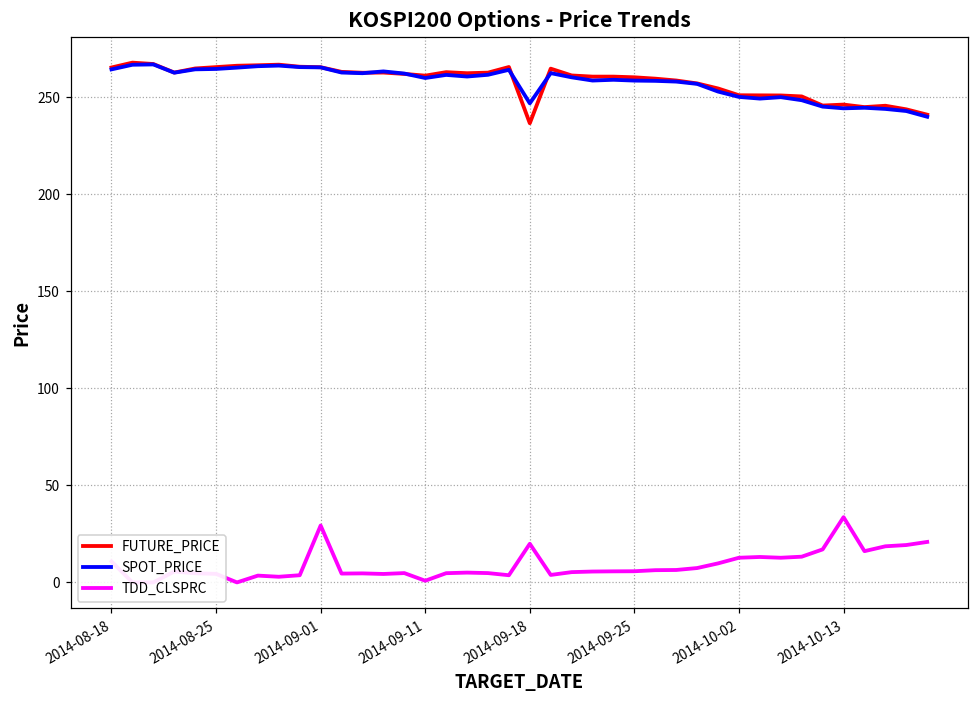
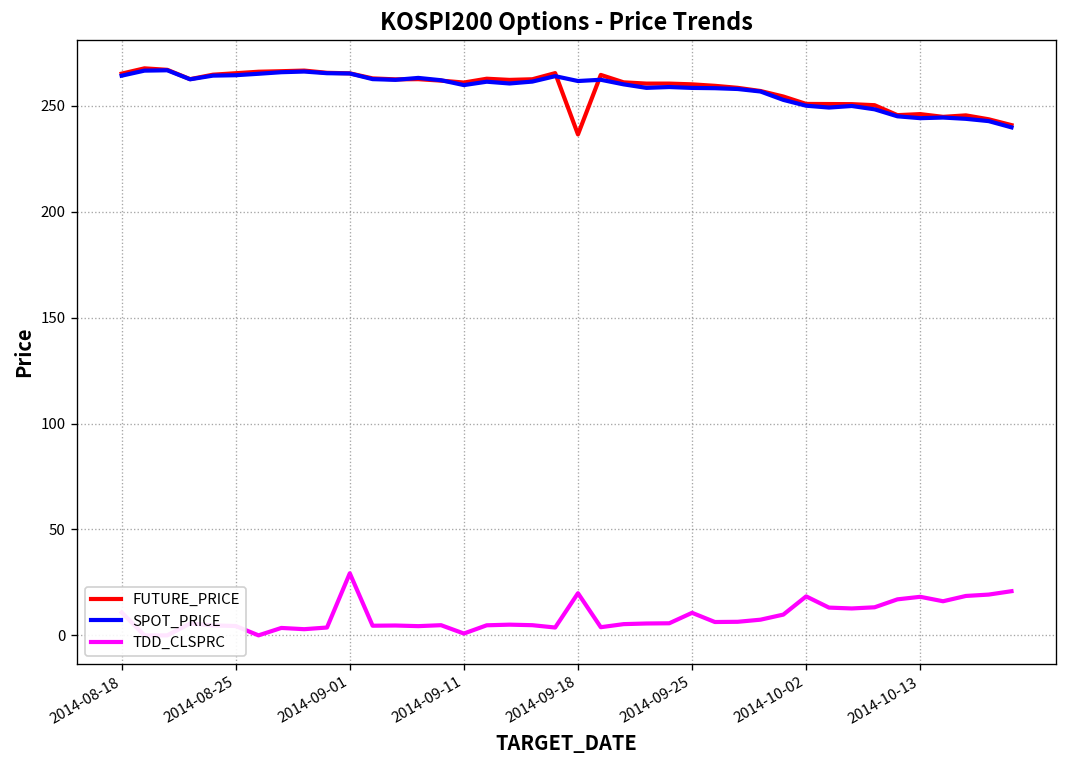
SPOT_PRICE, 2014-09-18: 247 -> 262
TDD_CLSPRC, 2014-09-25: 6 -> 11
TDD_CLSPRC, 2014-10-02: 13 -> 18
TDD_CLSPRC, 2014-10-13: 34 -> 18
